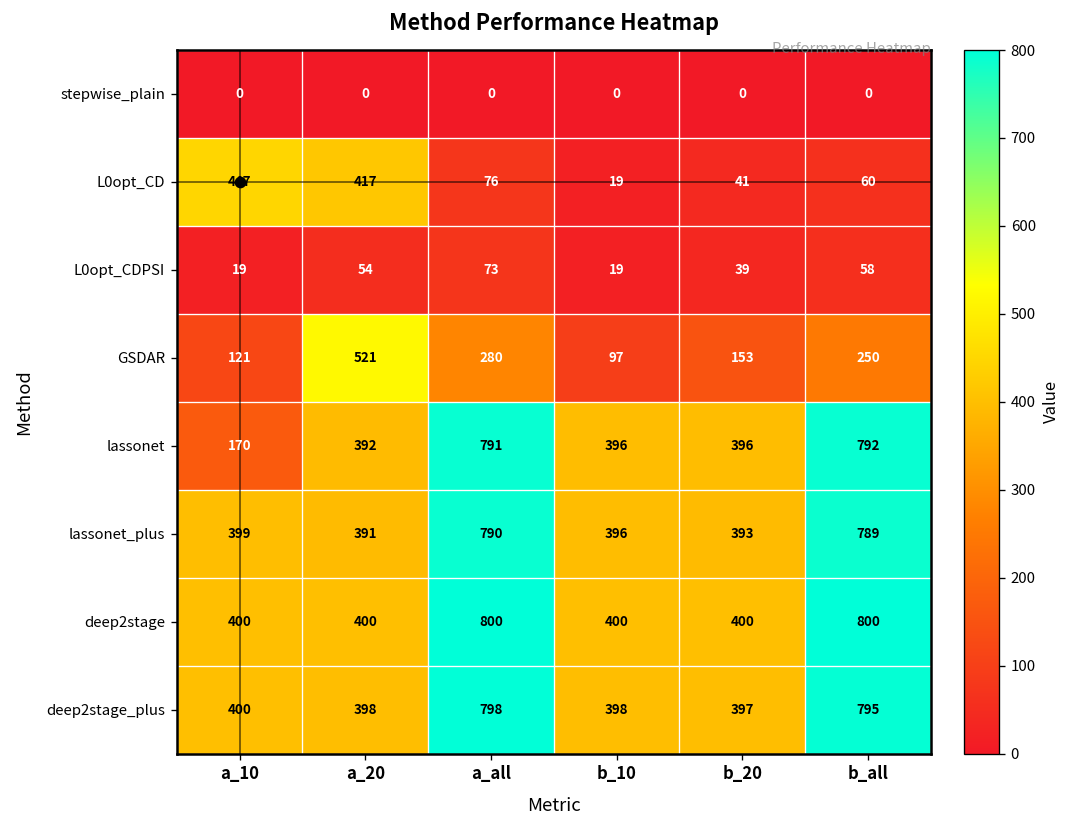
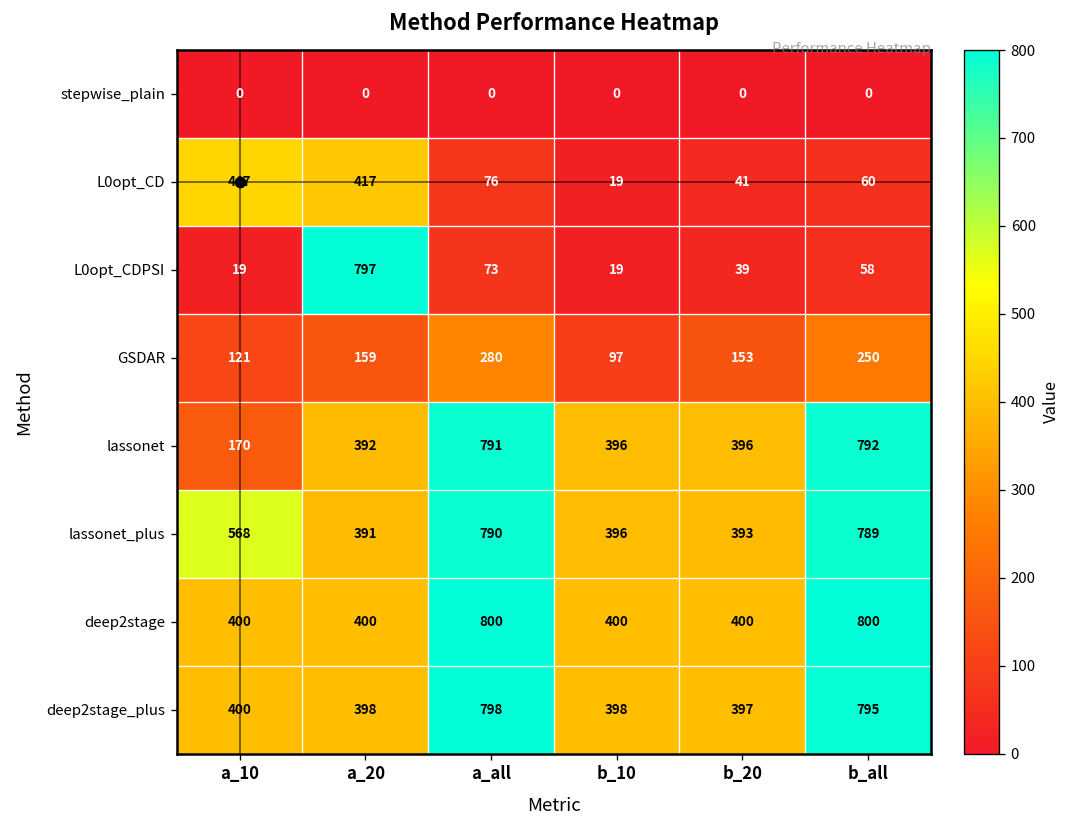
L0opt_CDPSI, a_20: 54 -> 797
GSDAR, a_20: 521 -> 159
lassonet_plus, a_10: 399 -> 568
